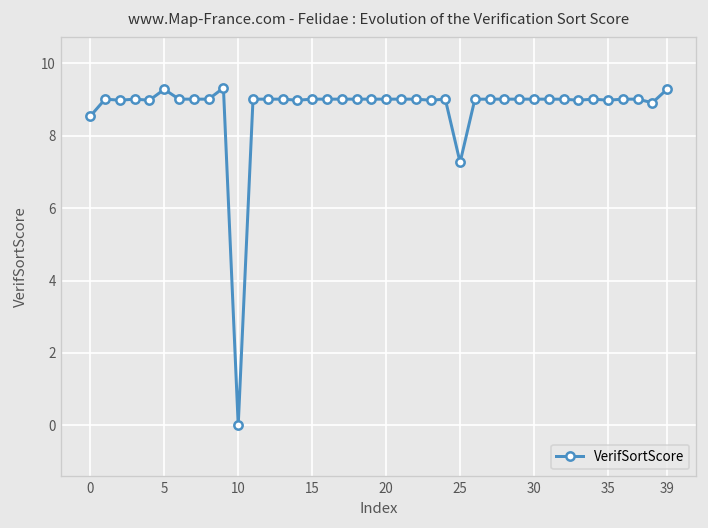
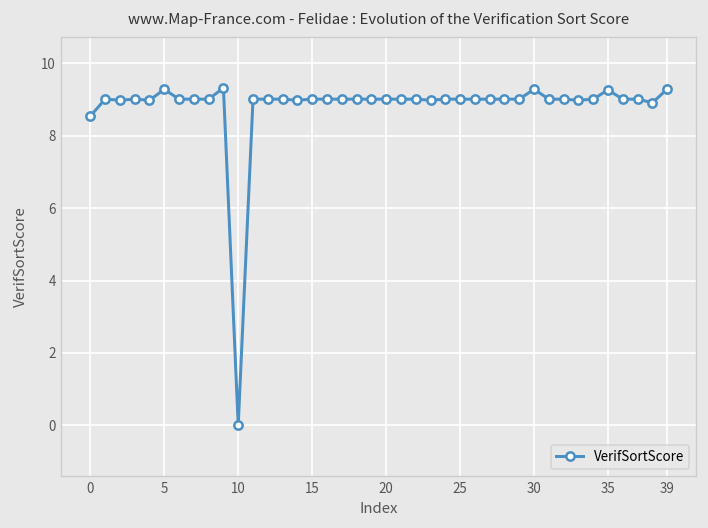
25: 7.3 -> 9.0
30: 9.0 -> 9.3
35: 9.0 -> 9.3
